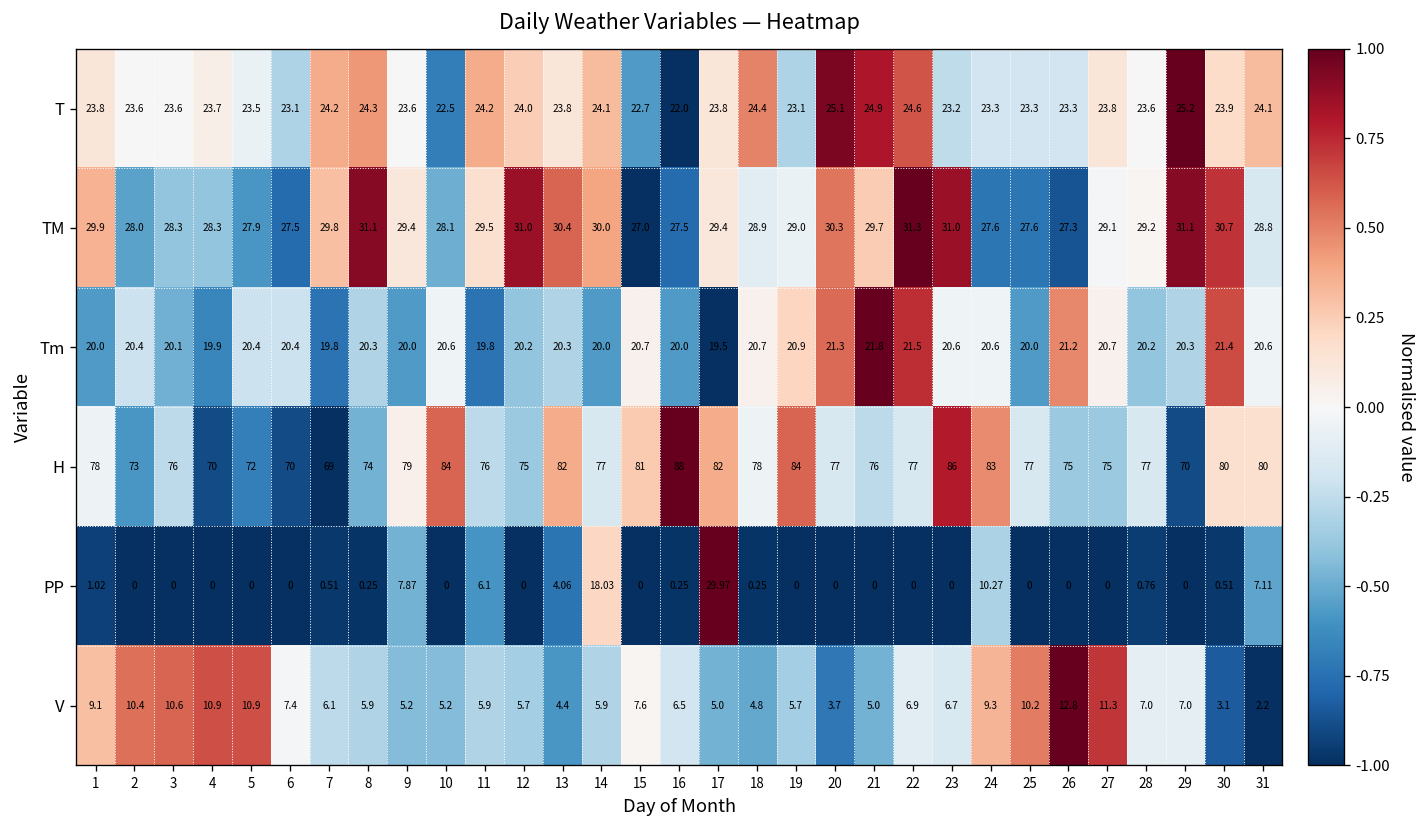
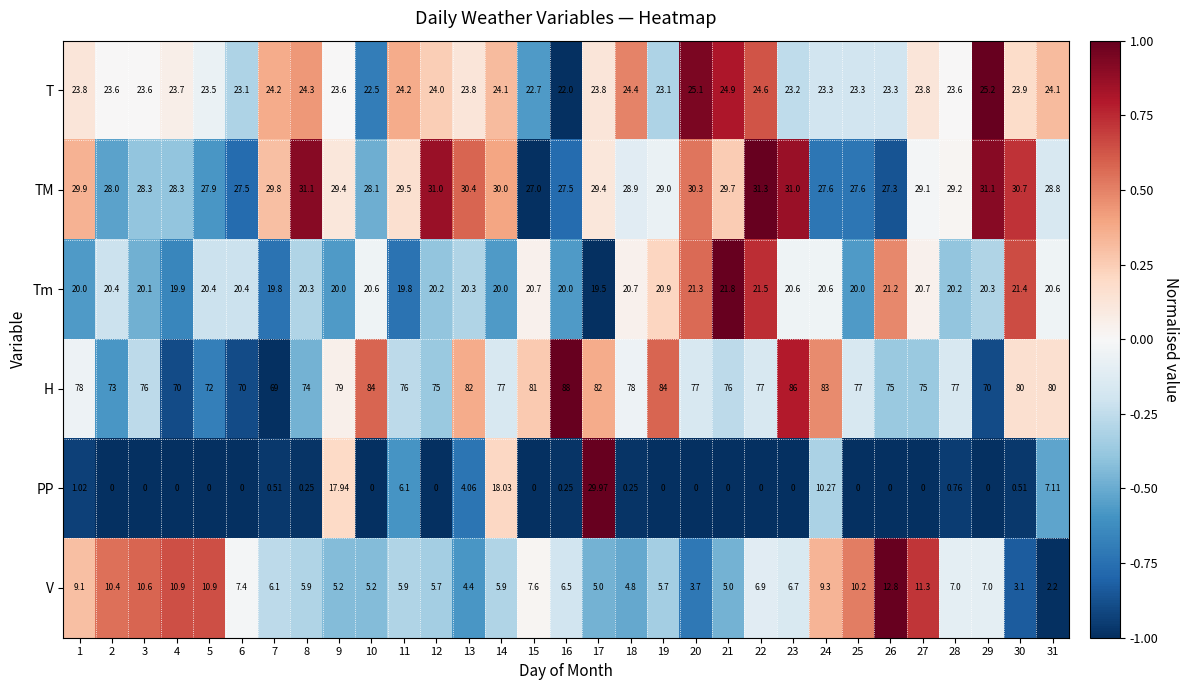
PP, 9: 7.87 -> 17.94
